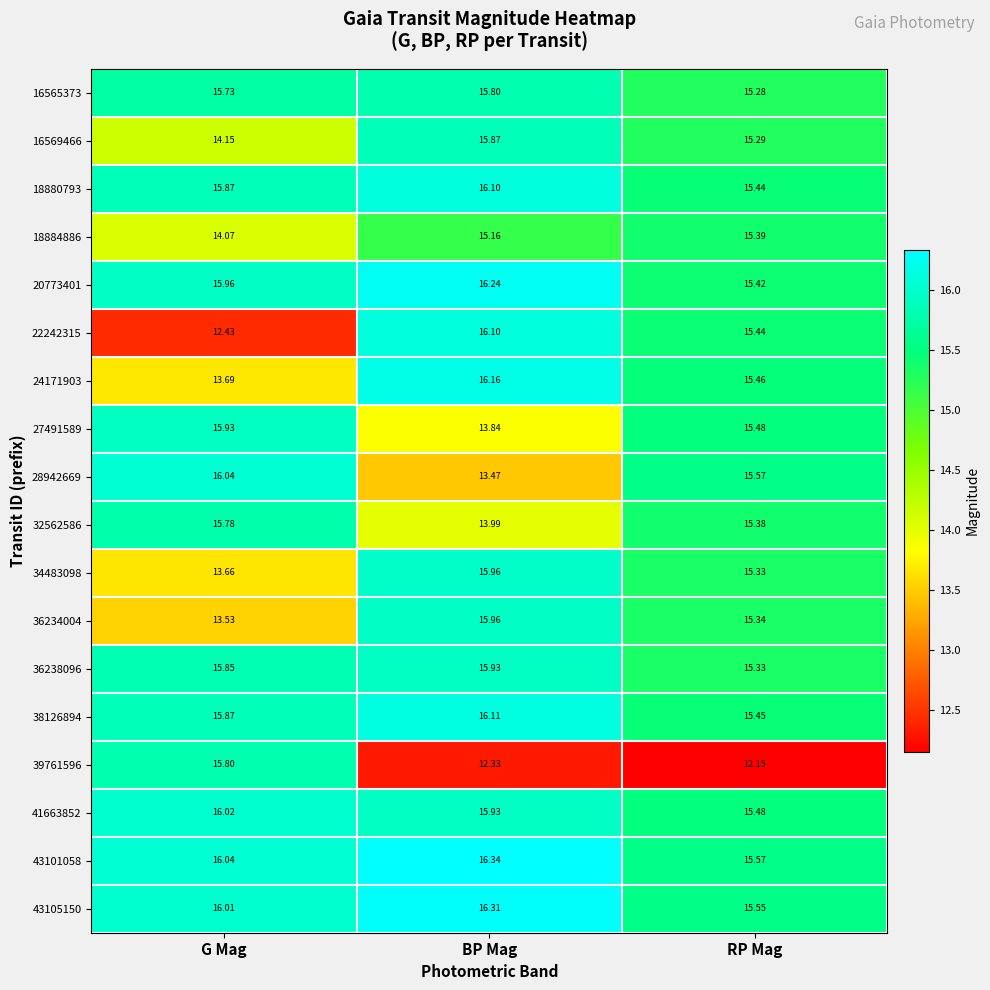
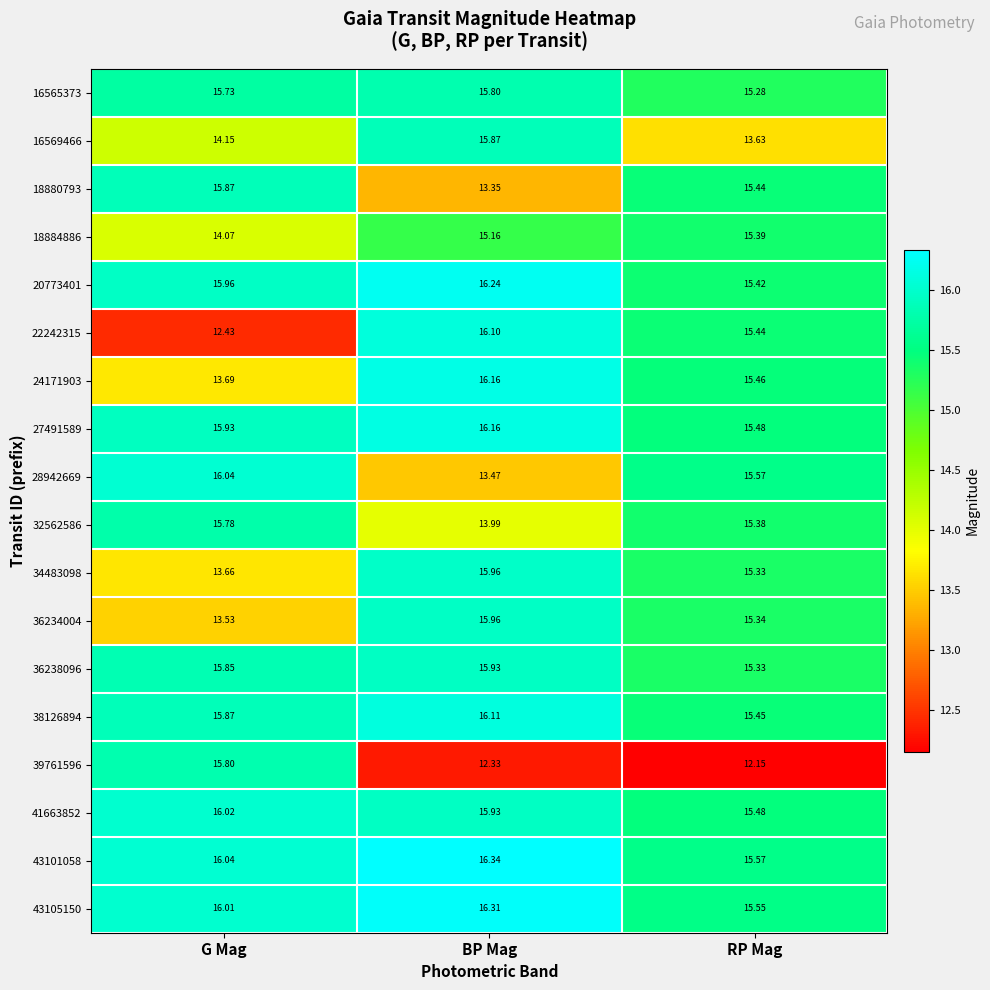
16569466, RP Mag: 15.29 -> 13.63
18880793, BP Mag: 16.10 -> 13.35
27491589, BP Mag: 13.84 -> 16.16
